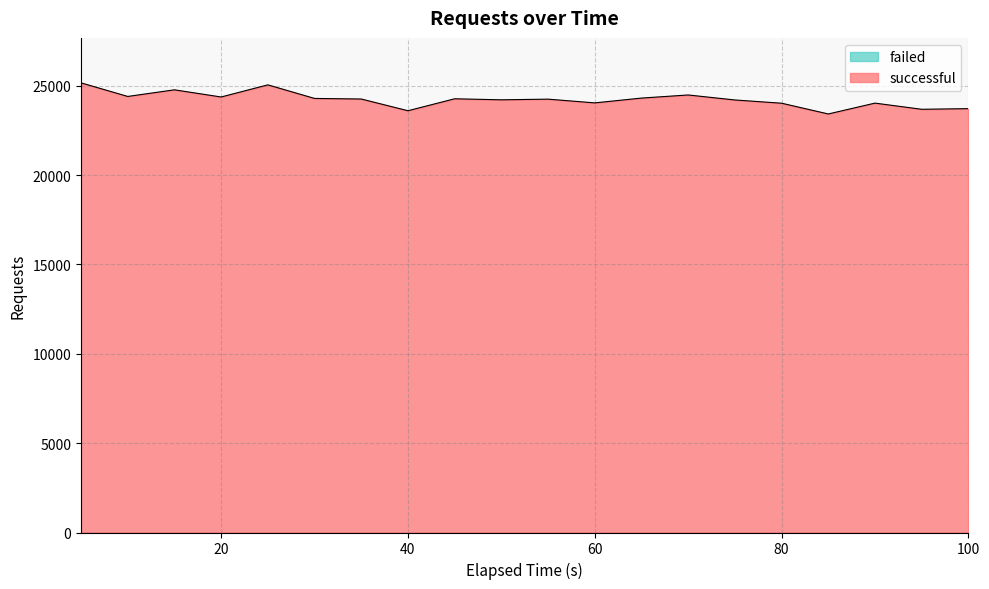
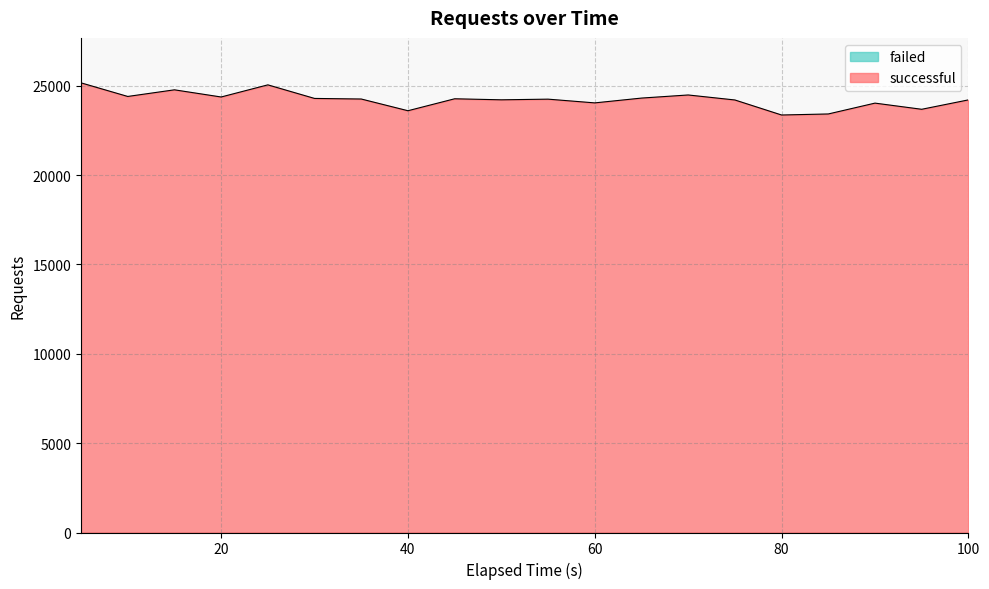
successful, 80: 24000 -> 23400
successful, 100: 23700 -> 24200
